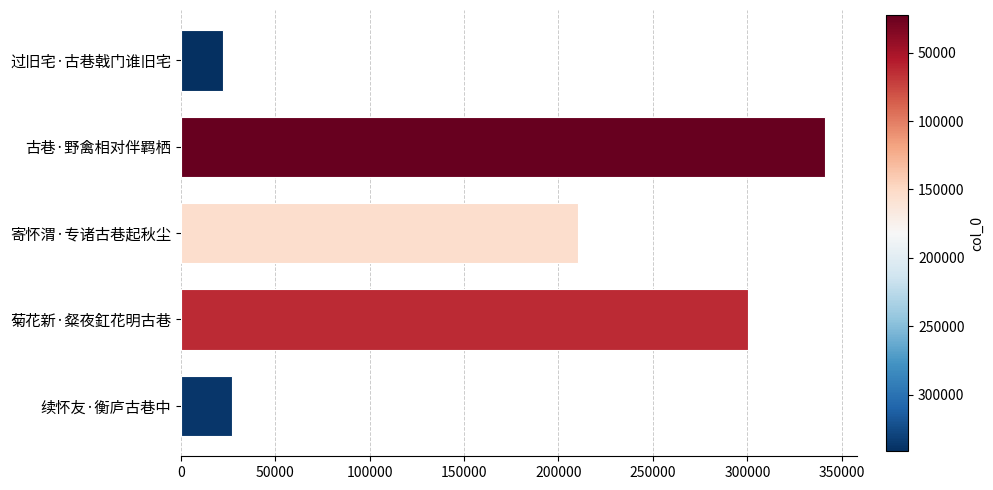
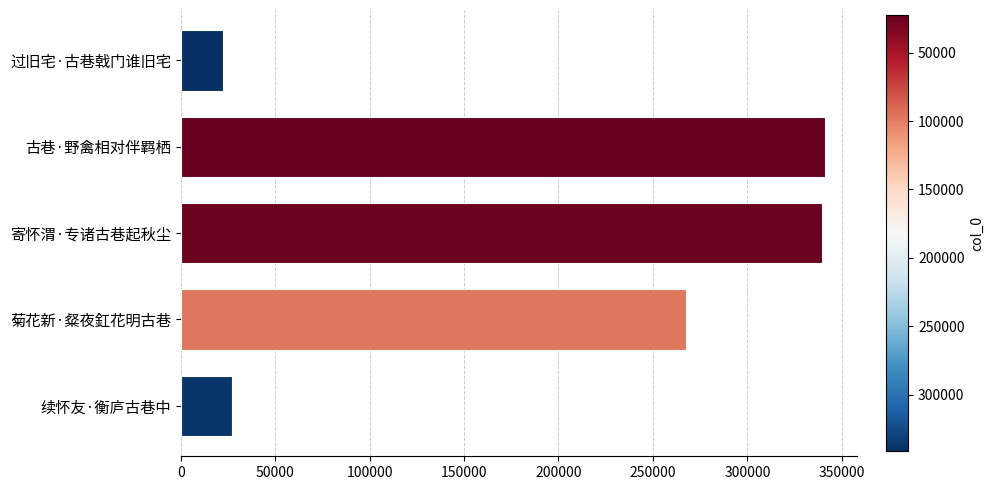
寄怀渭·专诸古巷起秋尘: 210000 -> 339000
菊花新·粲夜釭花明古巷: 300000 -> 268000
